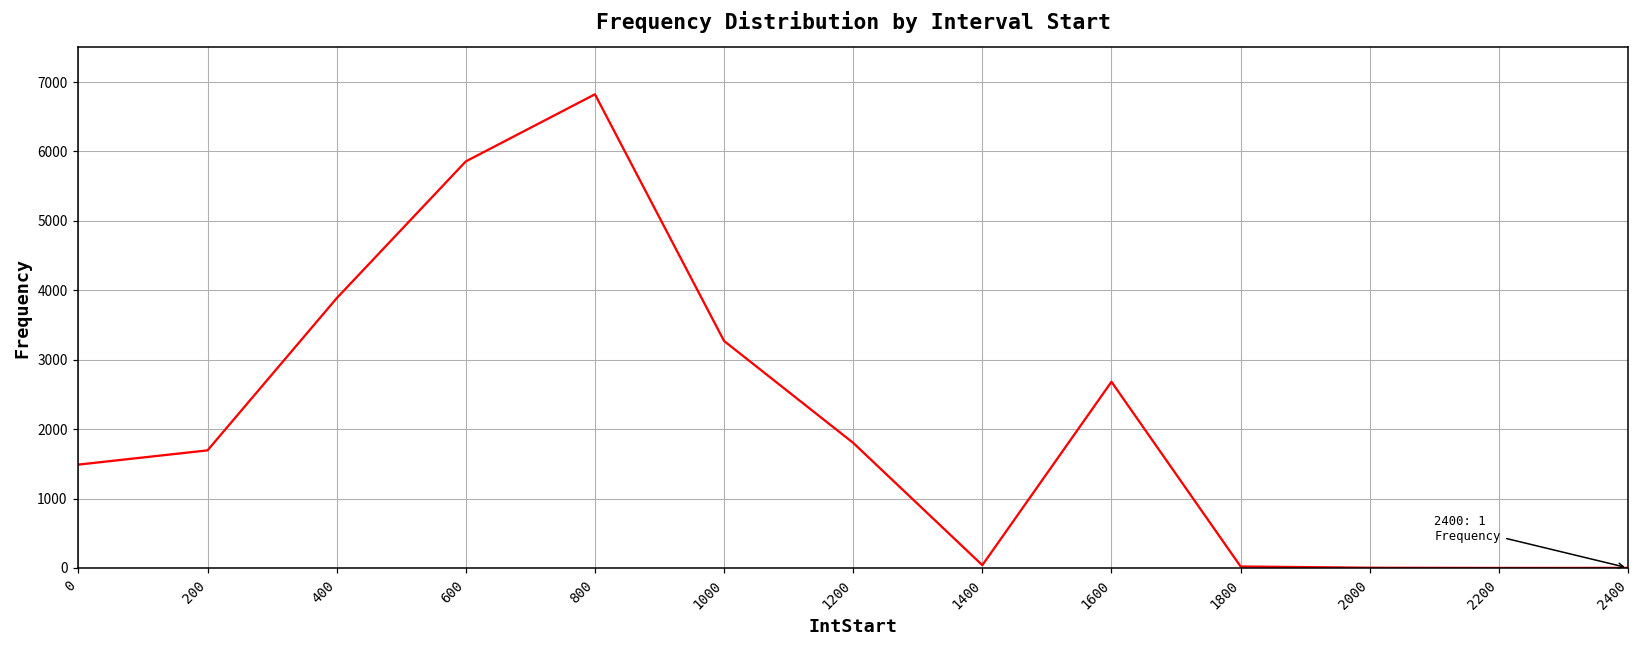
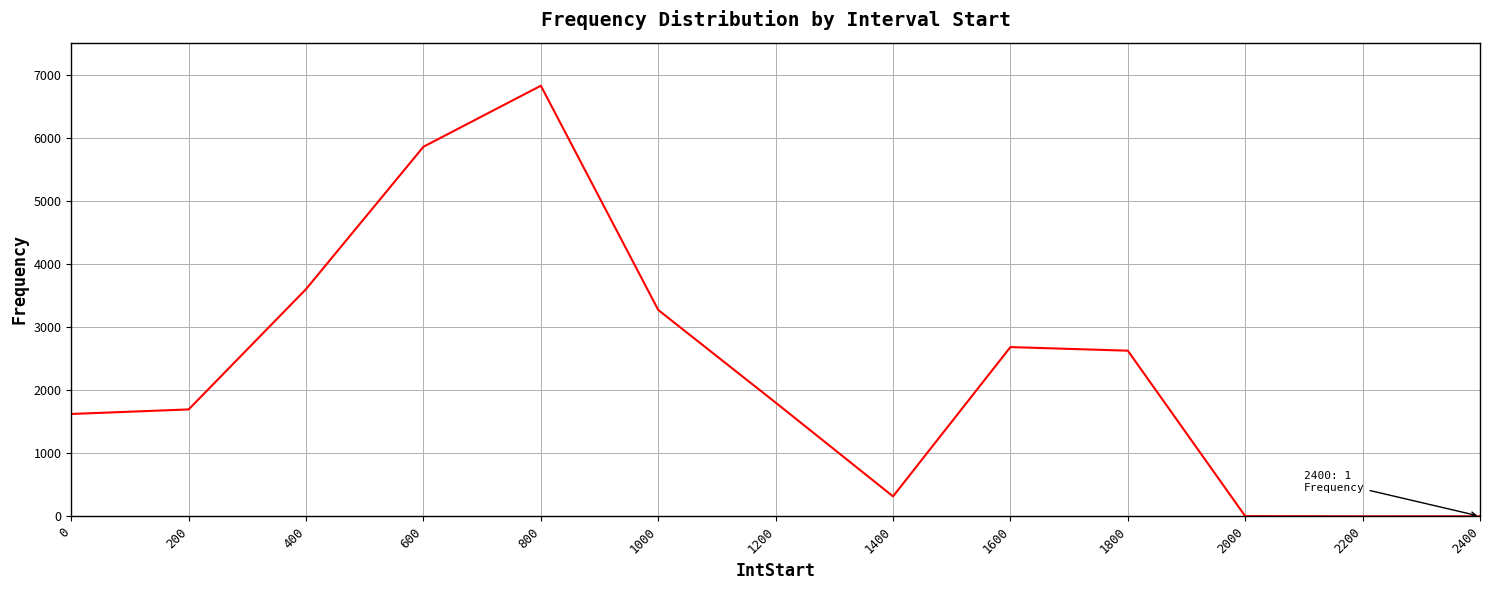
0: 1500 -> 1600
400: 3900 -> 3600
1400: 0 -> 300
1800: 0 -> 2600
